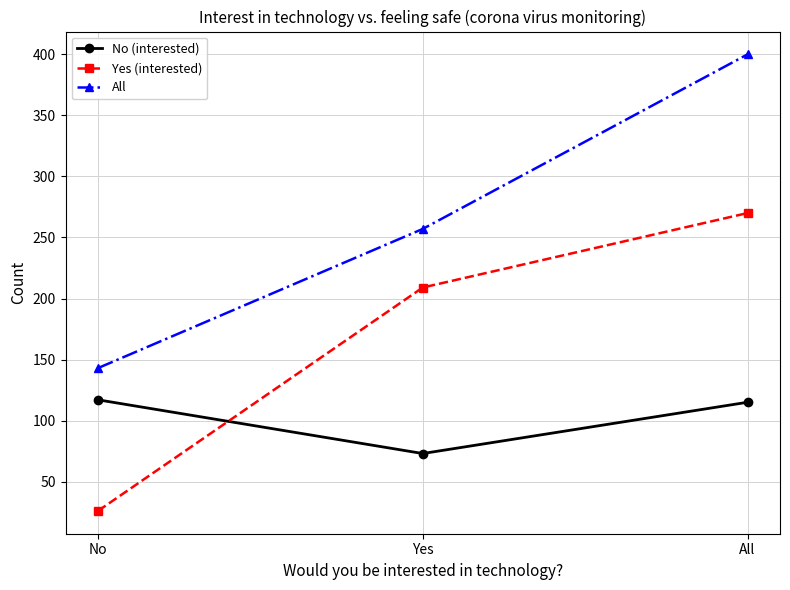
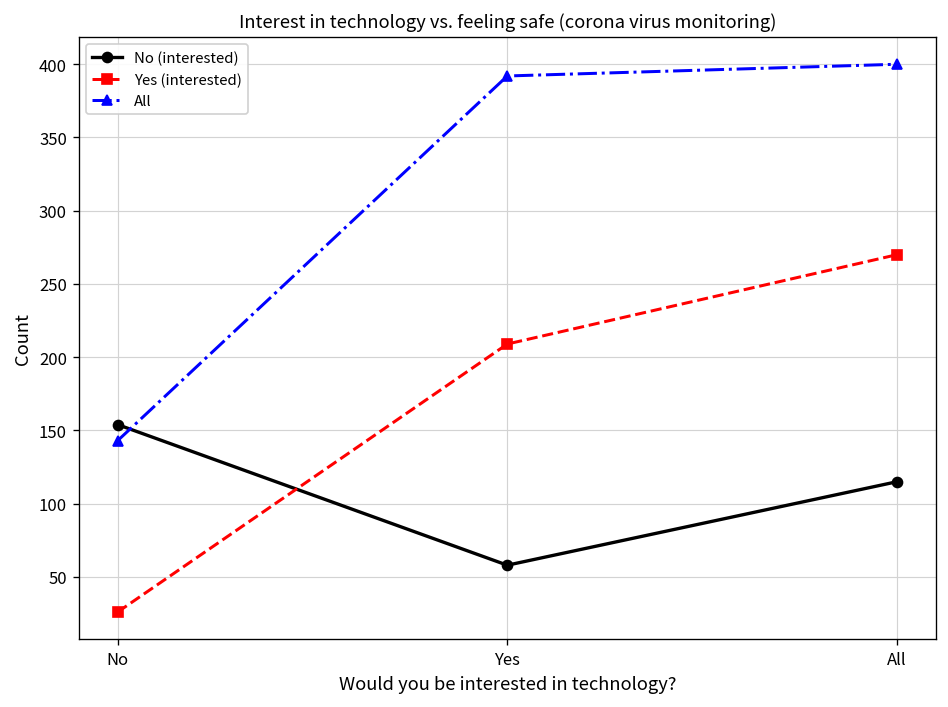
No (interested), No: 117 -> 154
No (interested), Yes: 73 -> 58
All, Yes: 257 -> 392
